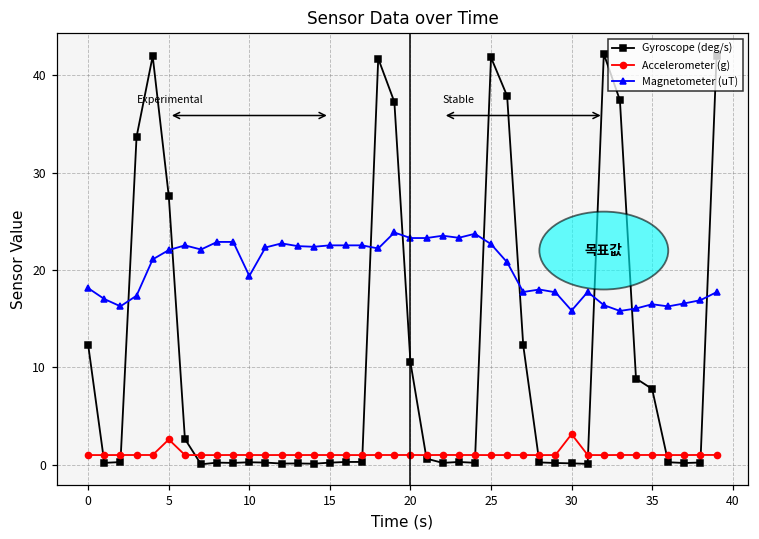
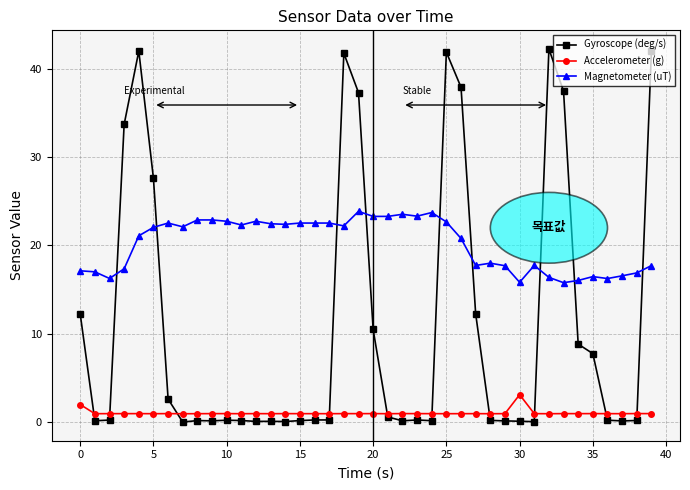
Accelerometer (g), 0: 1 -> 2
Magnetometer (uT), 0: 18 -> 17
Accelerometer (g), 5: 3 -> 1
Magnetometer (uT), 10: 19 -> 23
